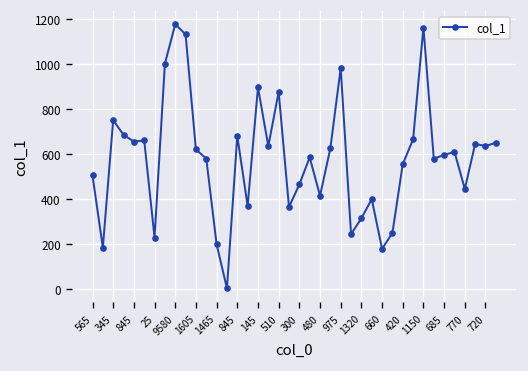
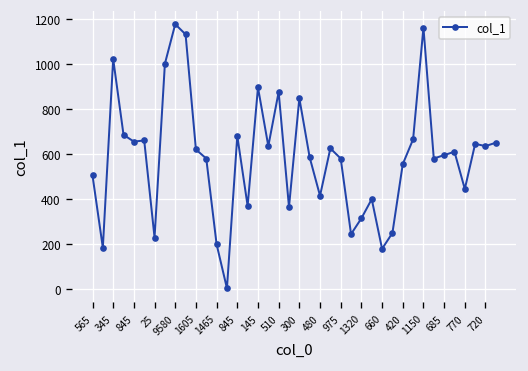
345: 750 -> 1020
300: 470 -> 850
975: 980 -> 580
